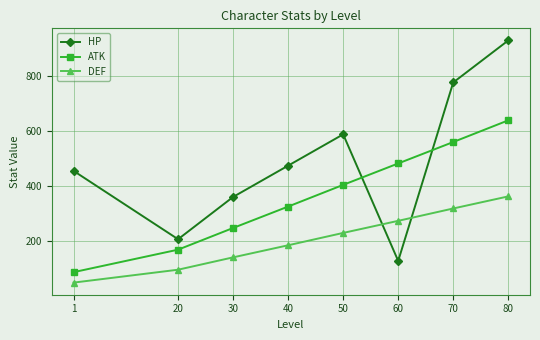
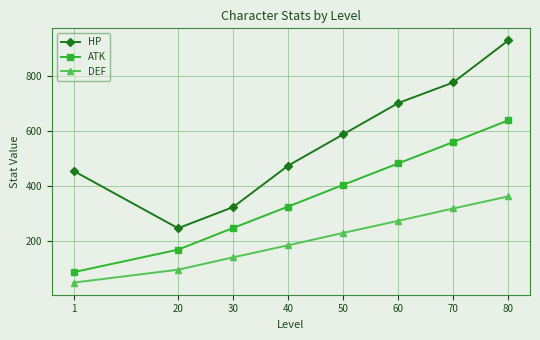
HP, 20: 210 -> 250
HP, 30: 360 -> 320
HP, 60: 130 -> 700
